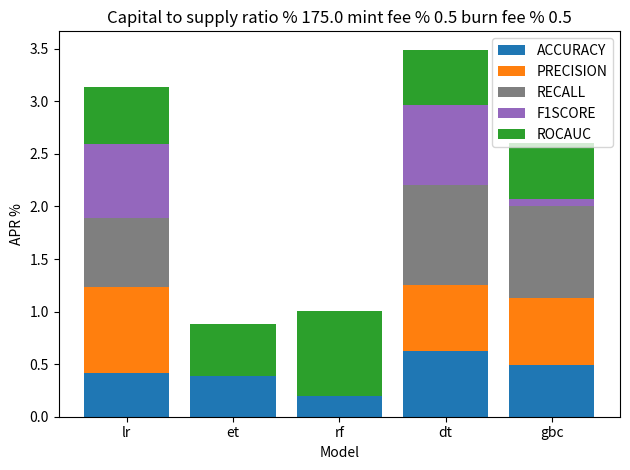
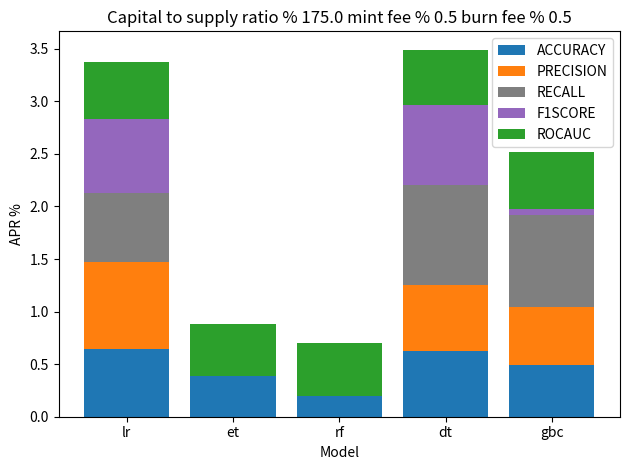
ACCURACY, lr: 0.41 -> 0.65
ROCAUC, rf: 0.8 -> 0.5
PRECISION, gbc: 0.64 -> 0.55
